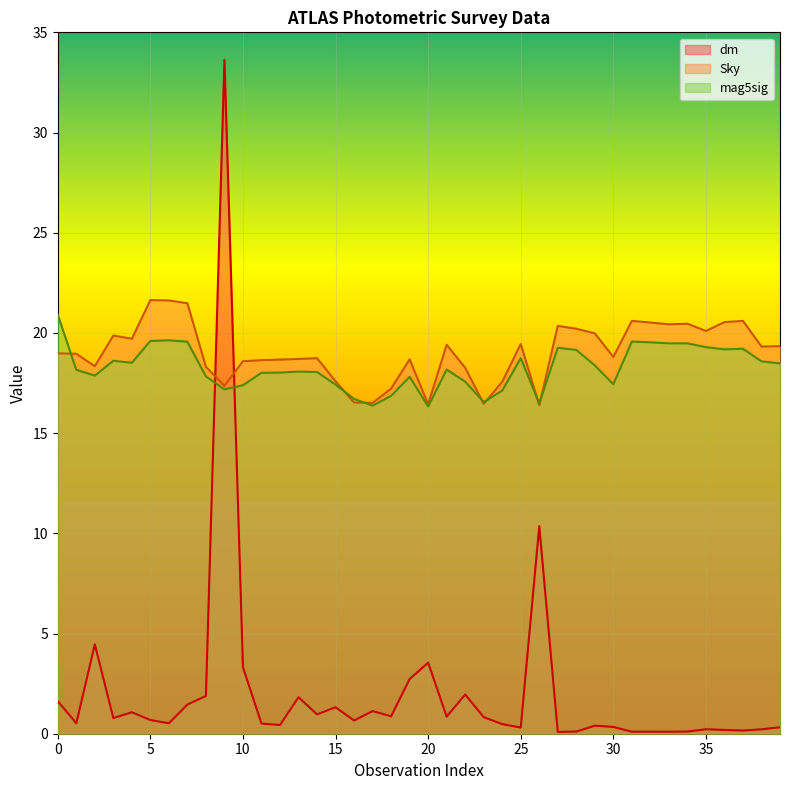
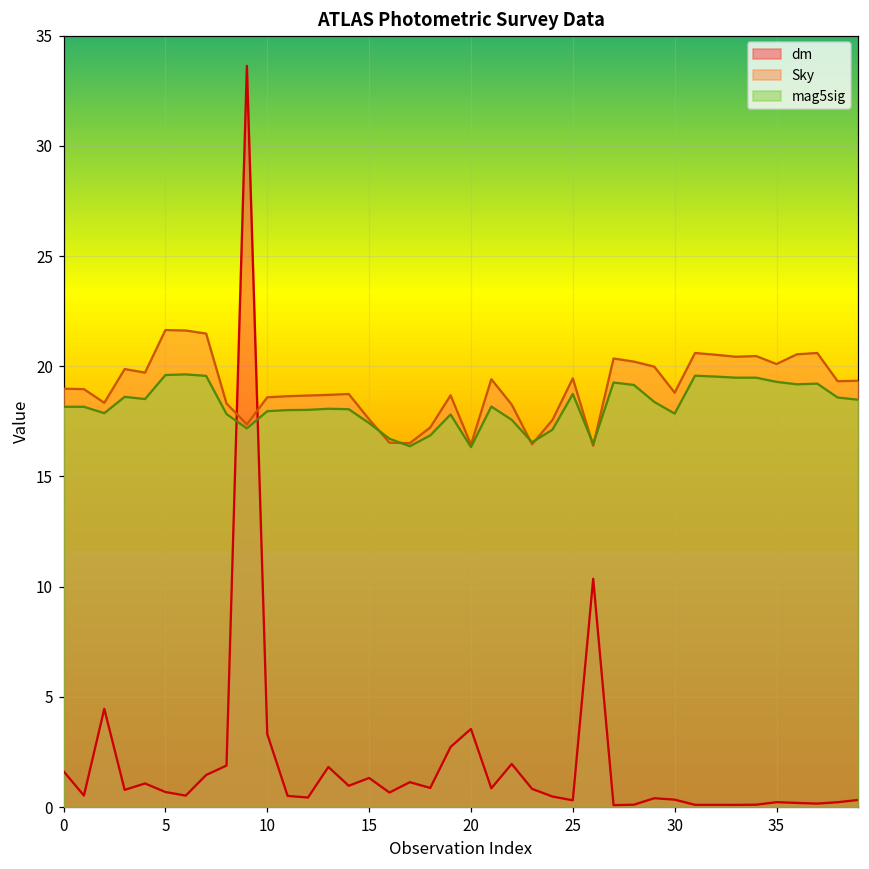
mag5sig, 0: 20.9 -> 18.2
mag5sig, 10: 17.4 -> 18.0
mag5sig, 30: 17.4 -> 17.9
